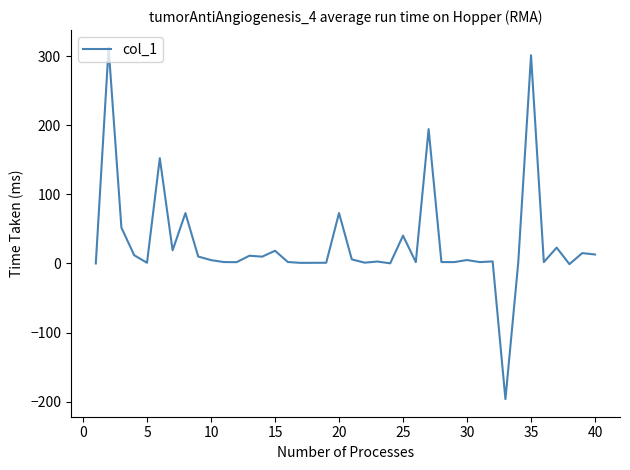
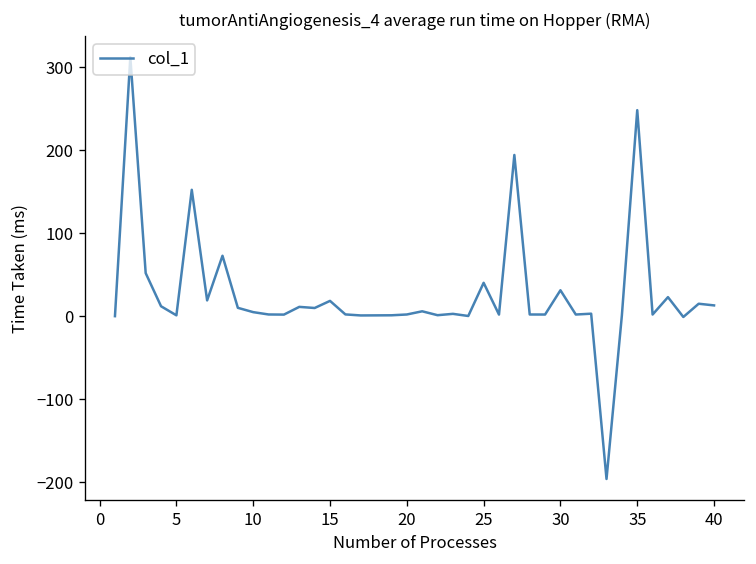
20: 70 -> 0
30: 0 -> 30
35: 300 -> 250
